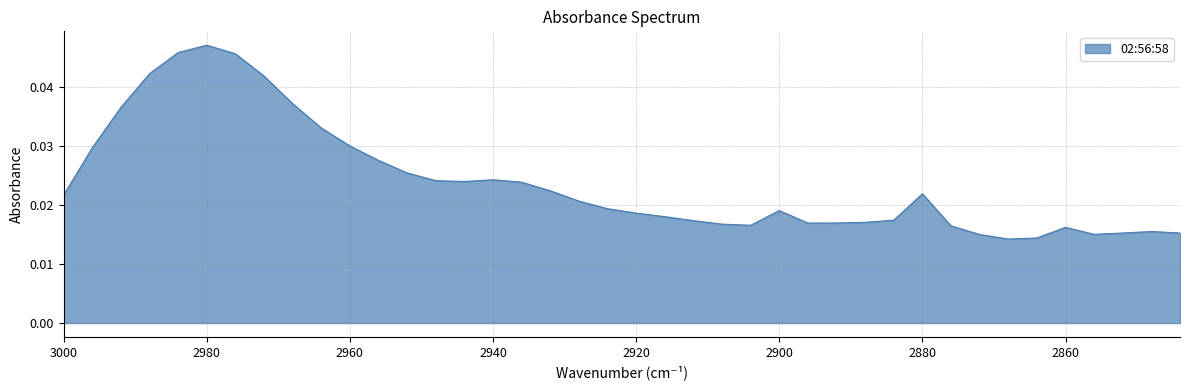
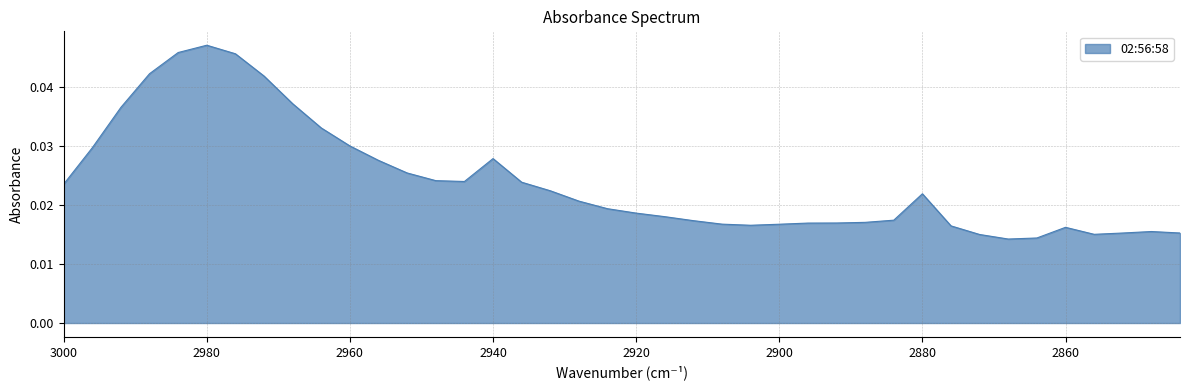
3000: 0.022 -> 0.024
2940: 0.024 -> 0.028
2900: 0.019 -> 0.017
